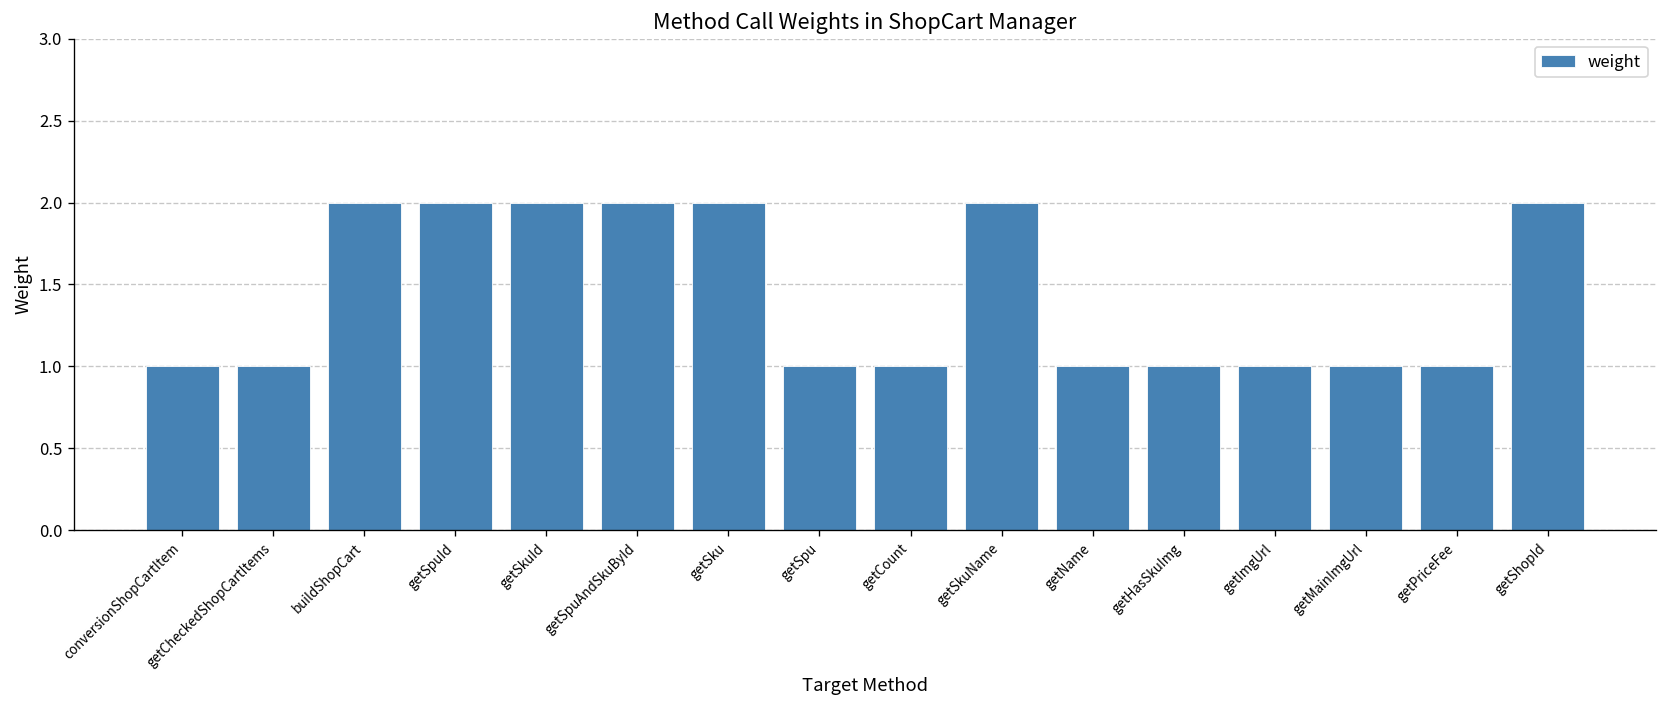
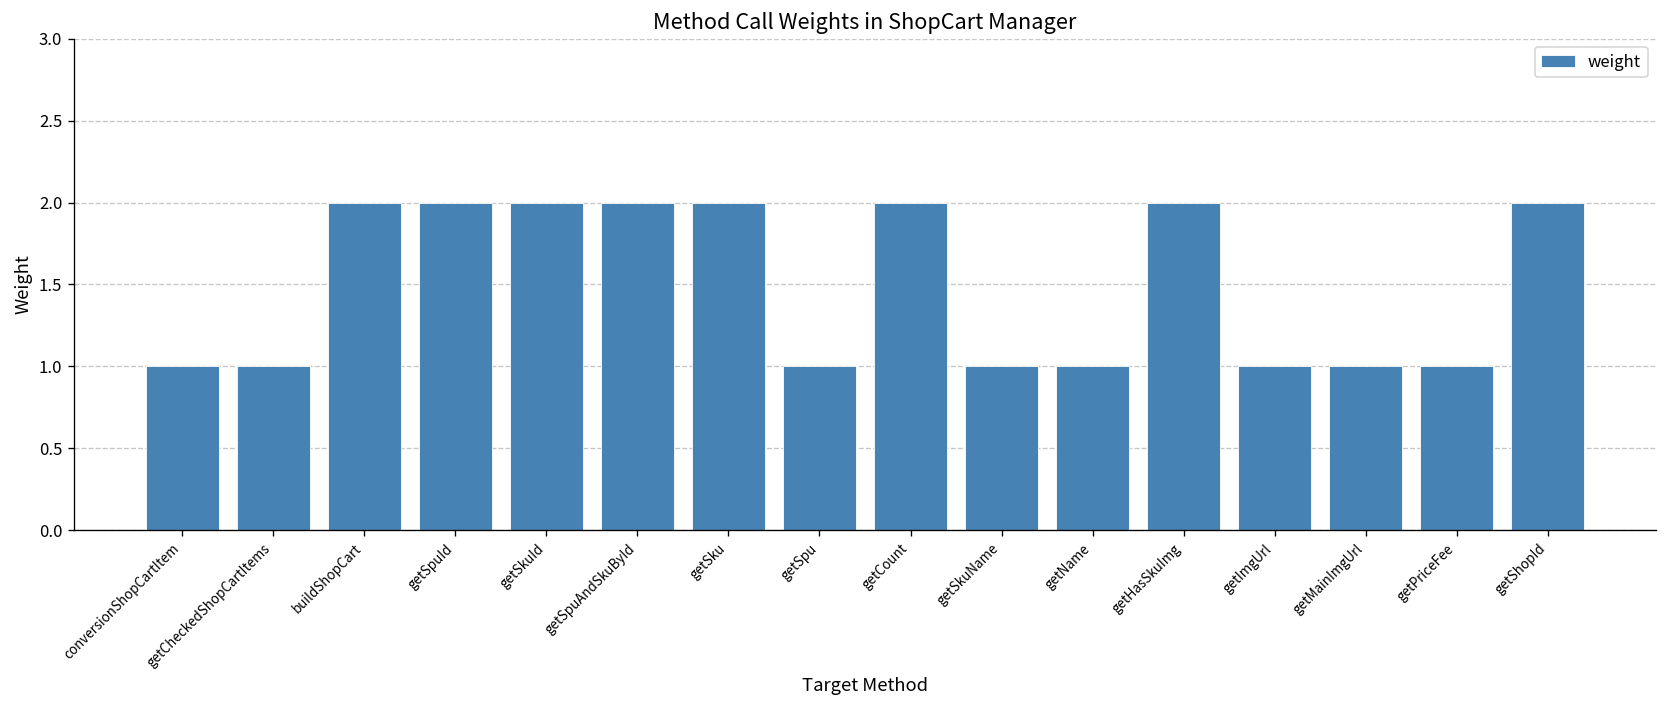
getCount: 1 -> 2
getSkuName: 2 -> 1
getHasSkuImg: 1 -> 2
